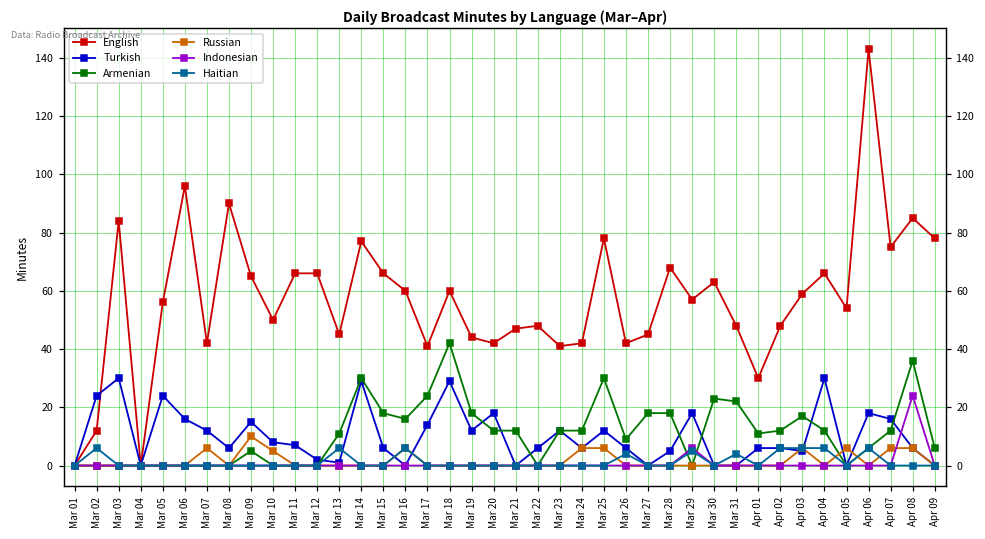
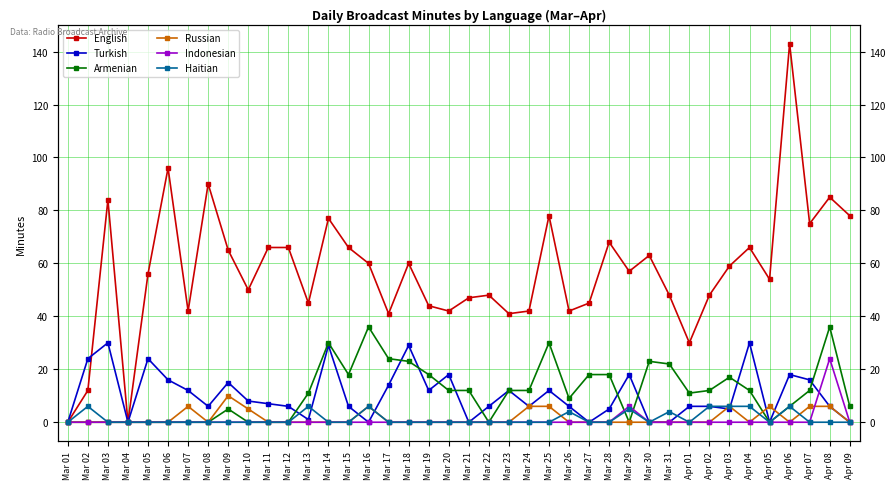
Turkish, Mar 12: 2 -> 6
Armenian, Mar 16: 16 -> 36
Armenian, Mar 18: 42 -> 23
